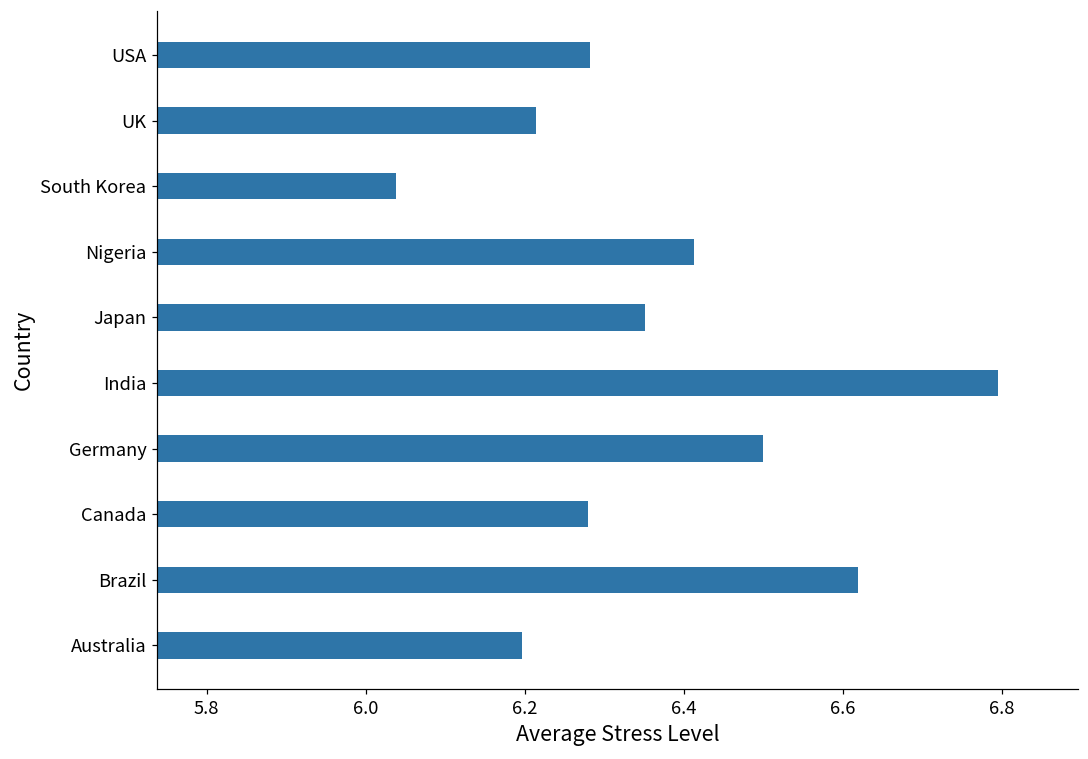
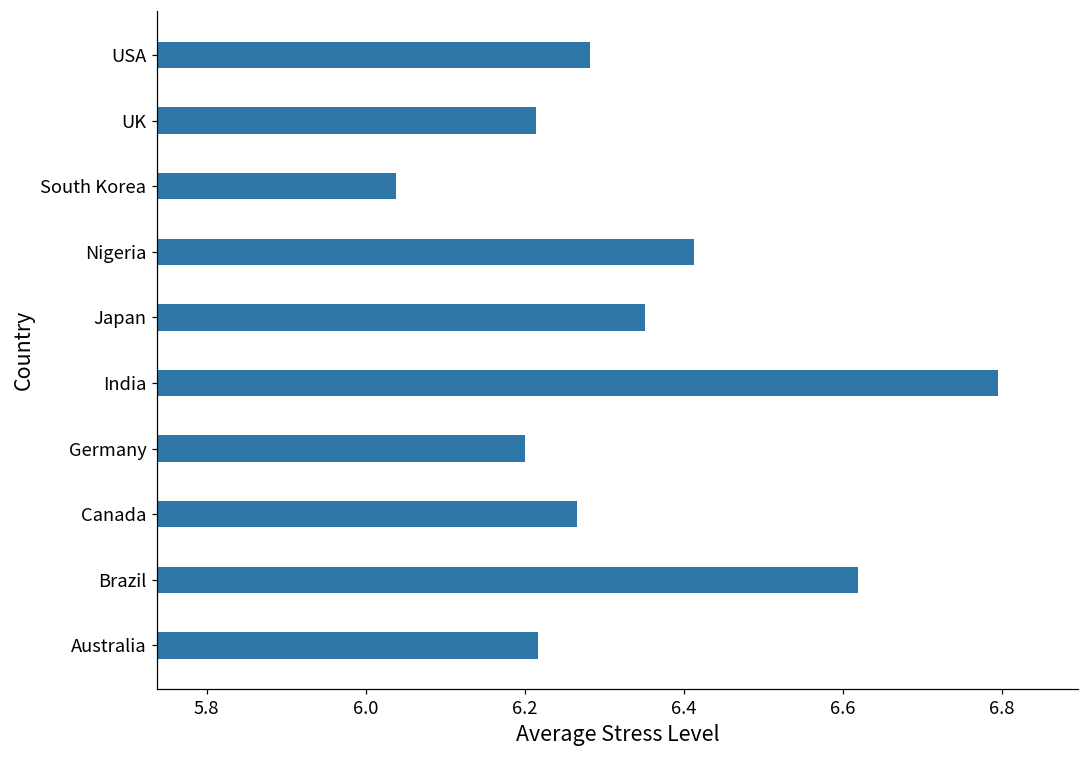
Germany: 6.5 -> 6.2
Canada: 6.28 -> 6.27
Australia: 6.20 -> 6.22
